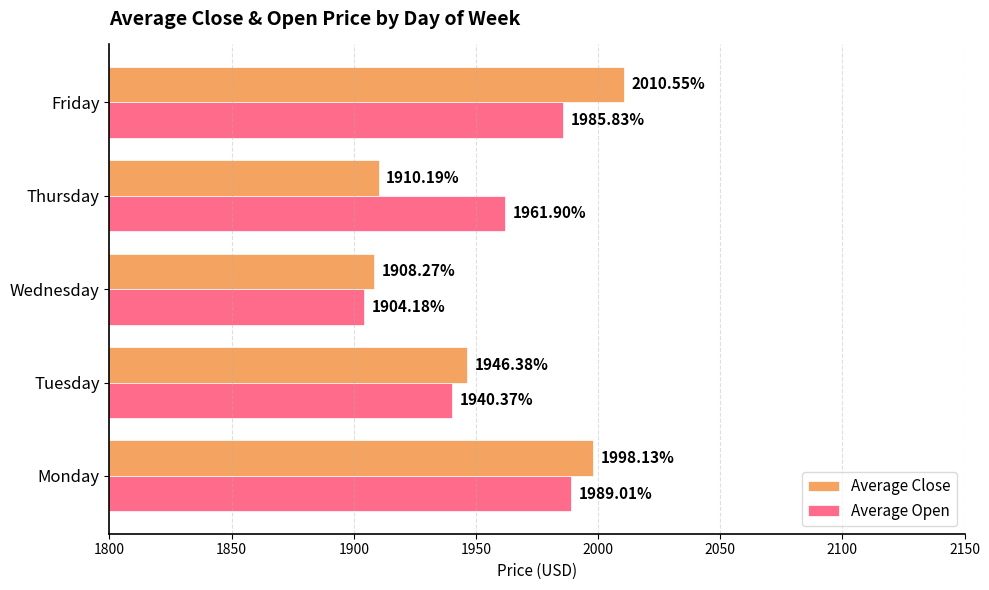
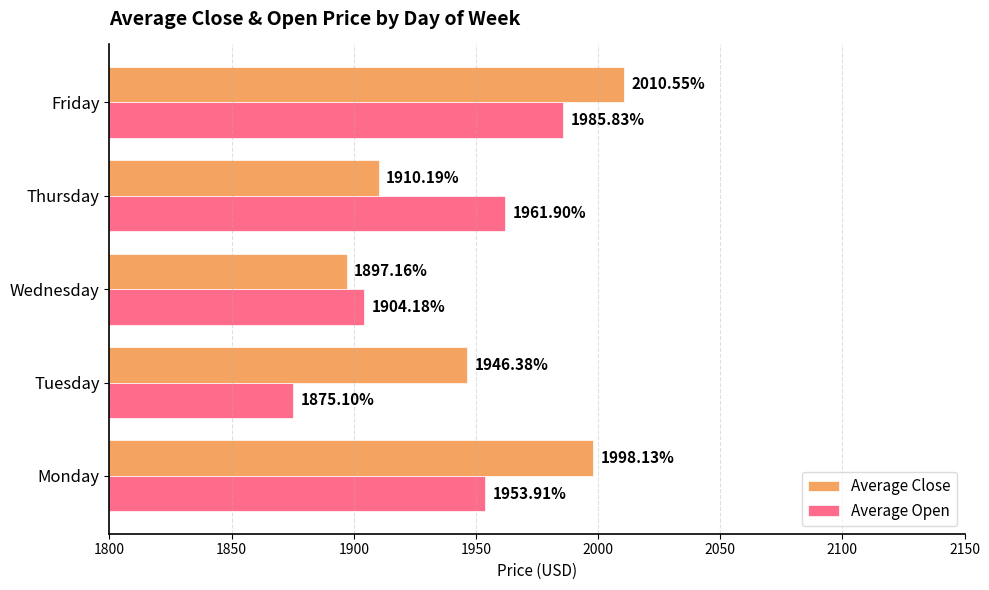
Average Close, Wednesday: 1908.27% -> 1897.16%
Average Open, Tuesday: 1940.37% -> 1875.10%
Average Open, Monday: 1989.01% -> 1953.91%
